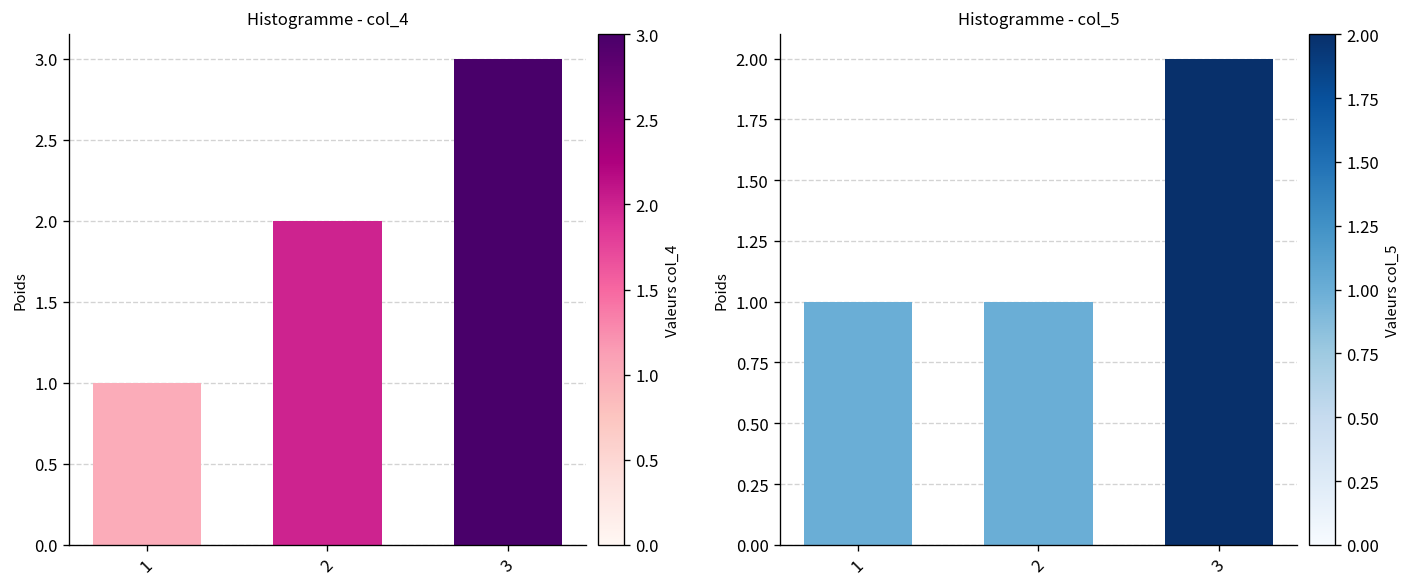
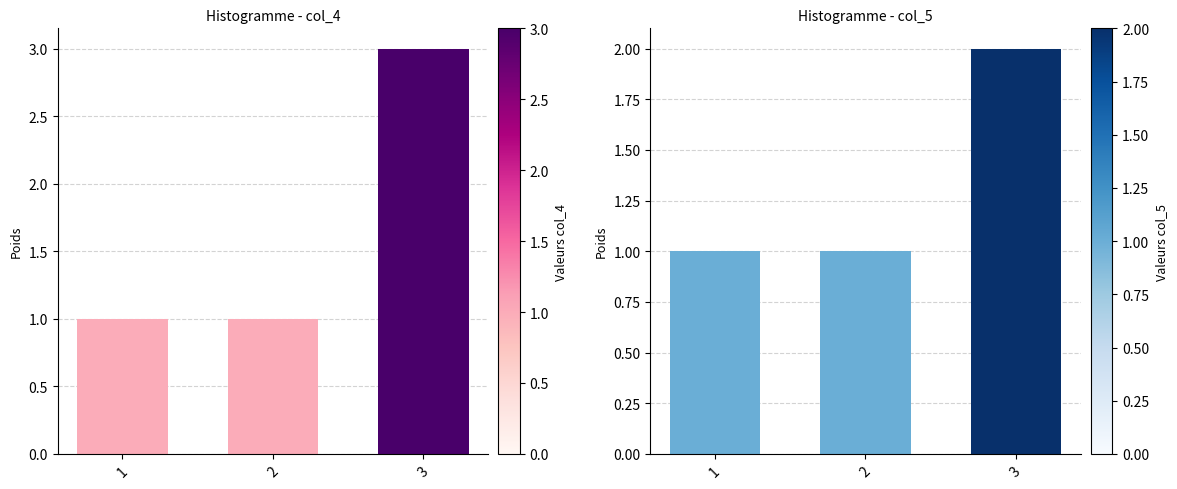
Histogramme - col_4, 2: 2 -> 1
